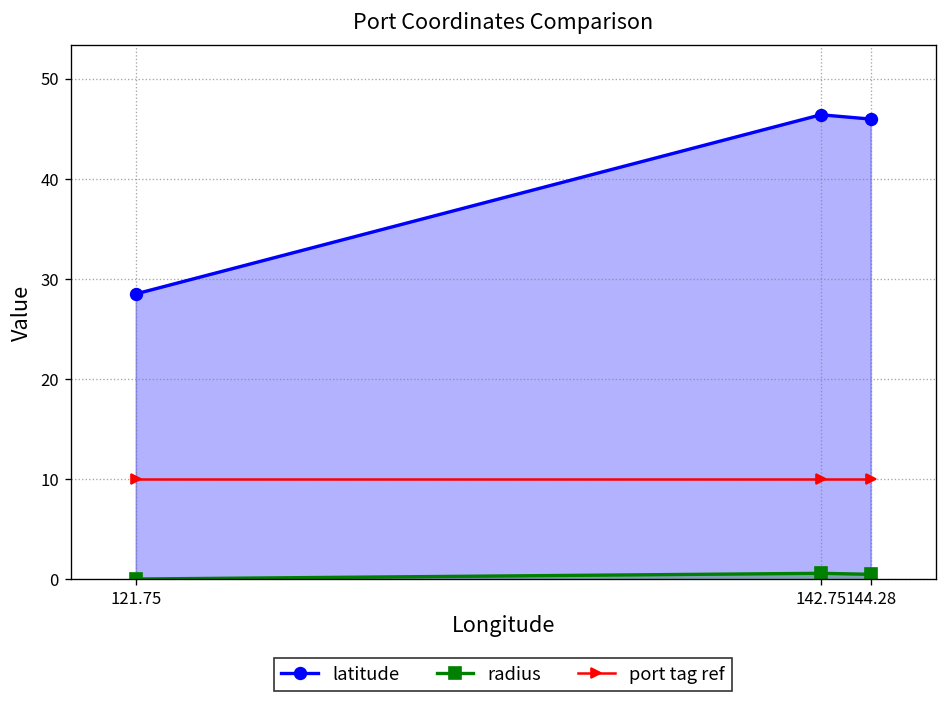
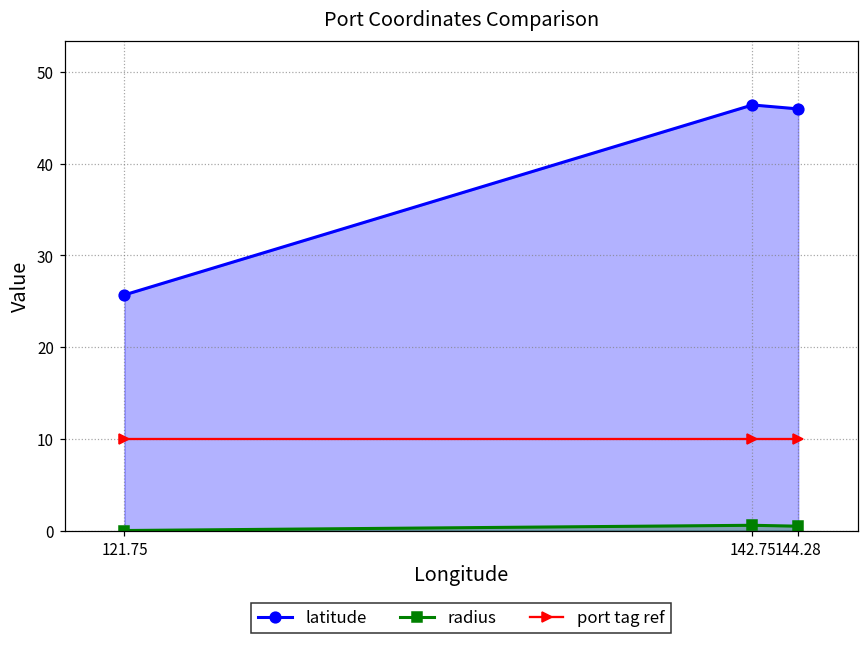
latitude, 121.75: 29 -> 26
